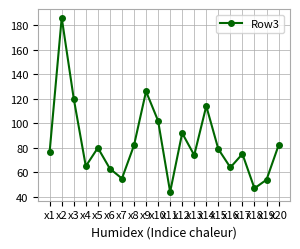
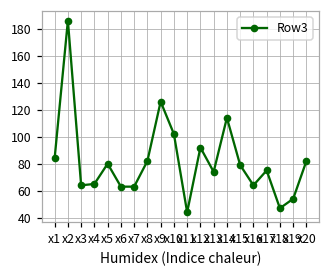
x1: 77 -> 84
x3: 120 -> 64
x7: 55 -> 63
